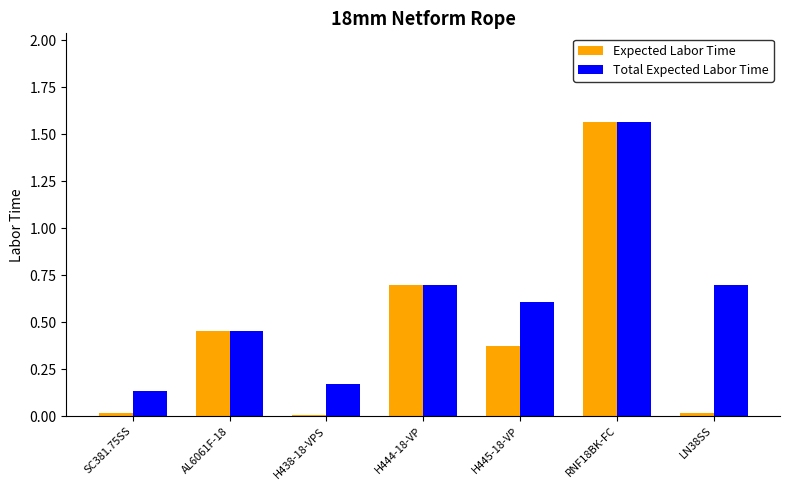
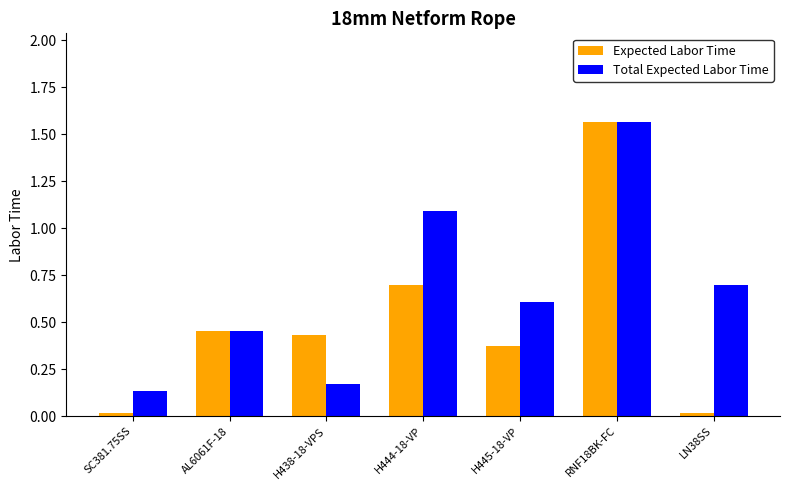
Expected Labor Time, H438-18-VPS: 0.01 -> 0.43
Total Expected Labor Time, H444-18-VP: 0.70 -> 1.09
